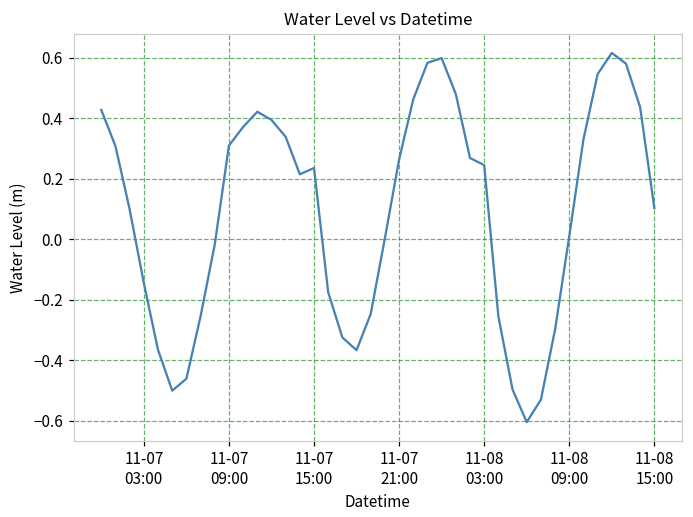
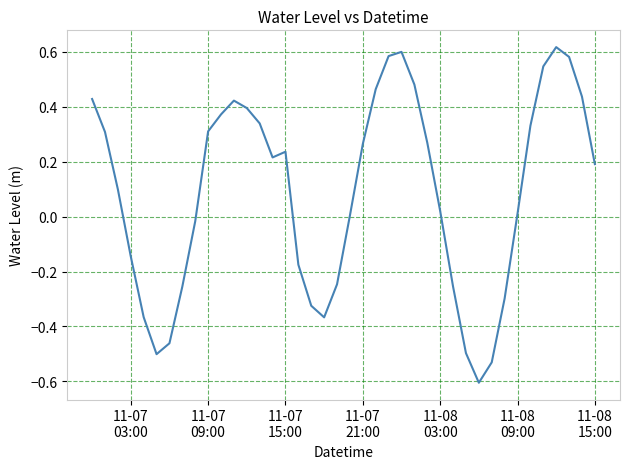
11-08 03:00: 0.25 -> 0.02
11-08 15:00: 0.10 -> 0.19
